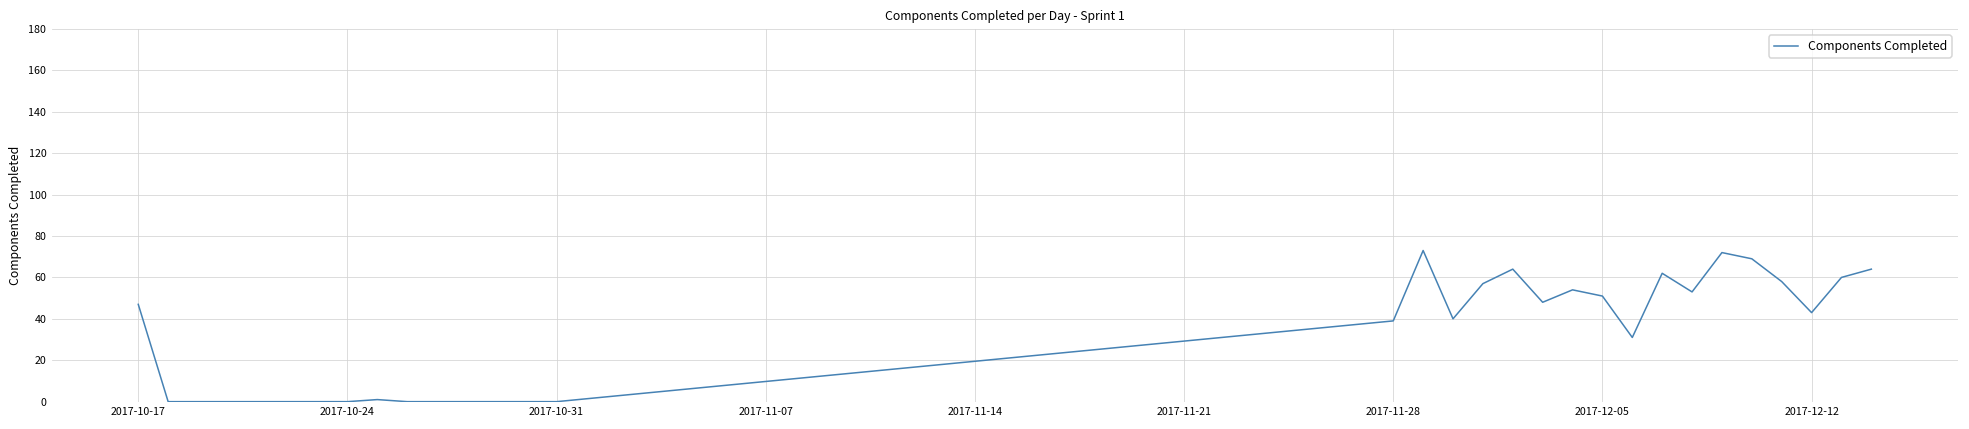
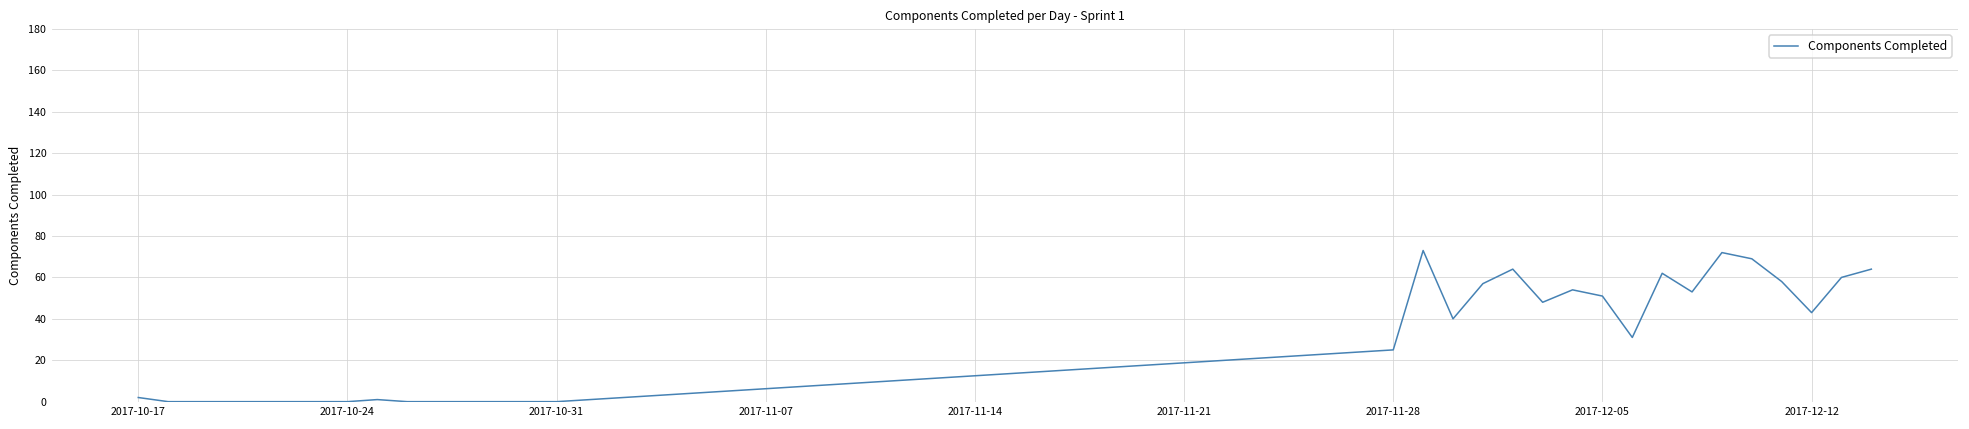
2017-10-17: 47 -> 2
2017-11-28: 39 -> 25
